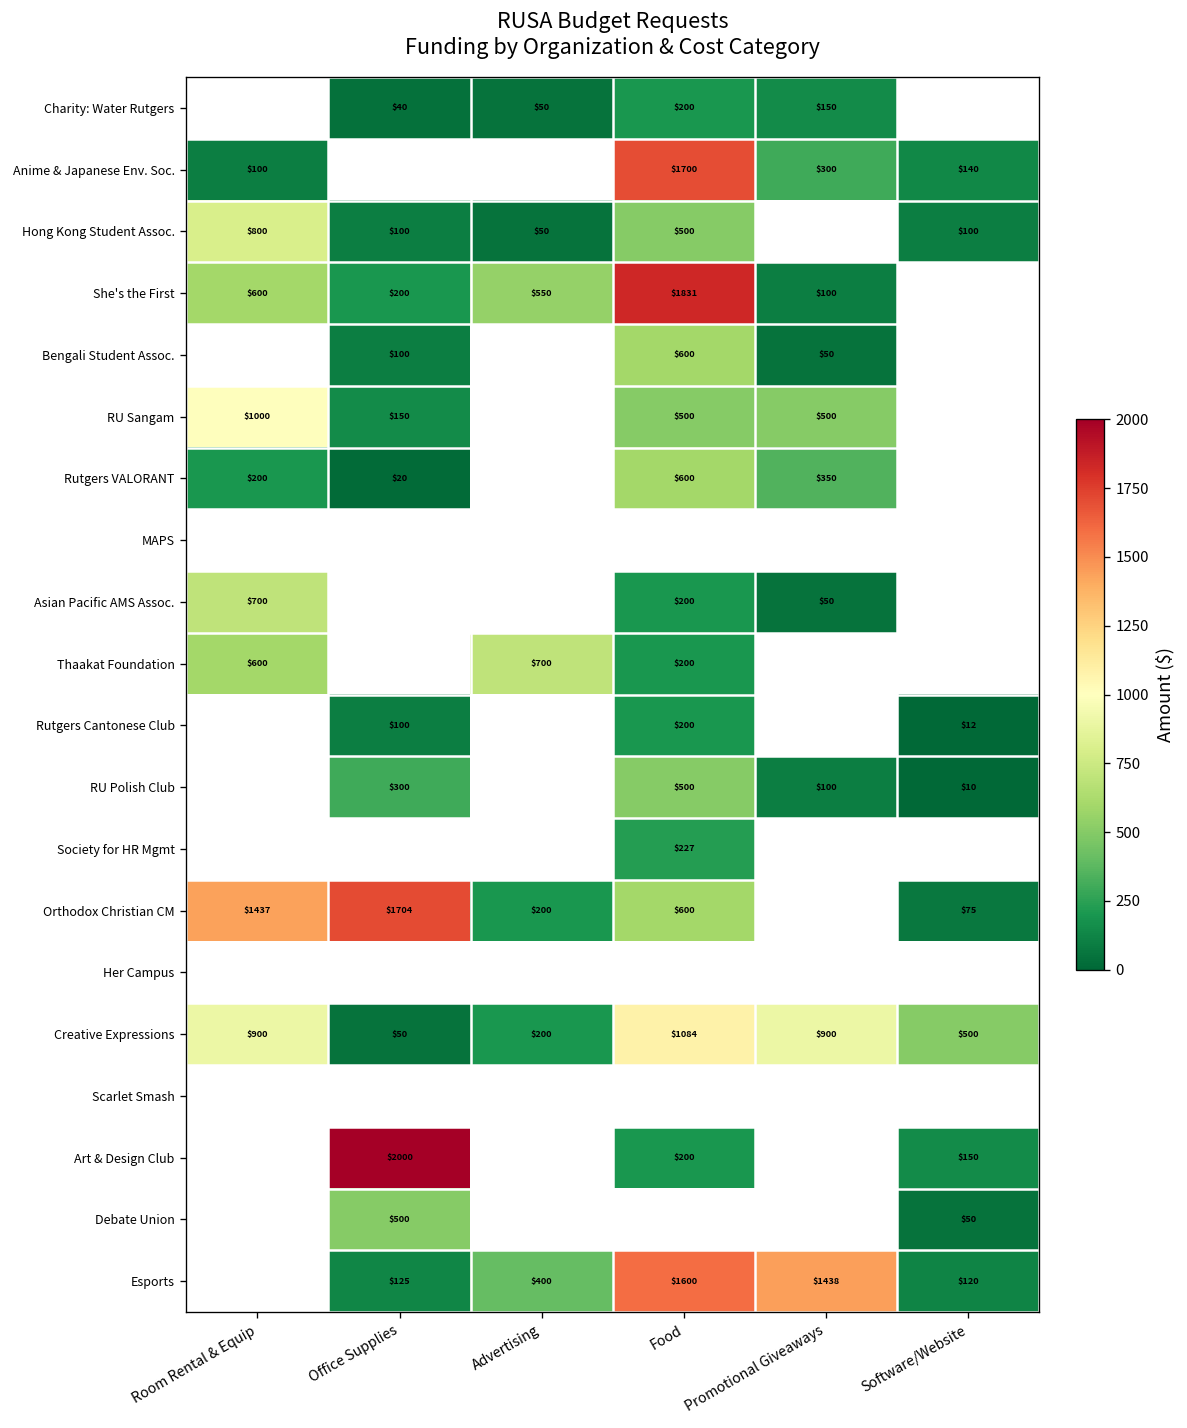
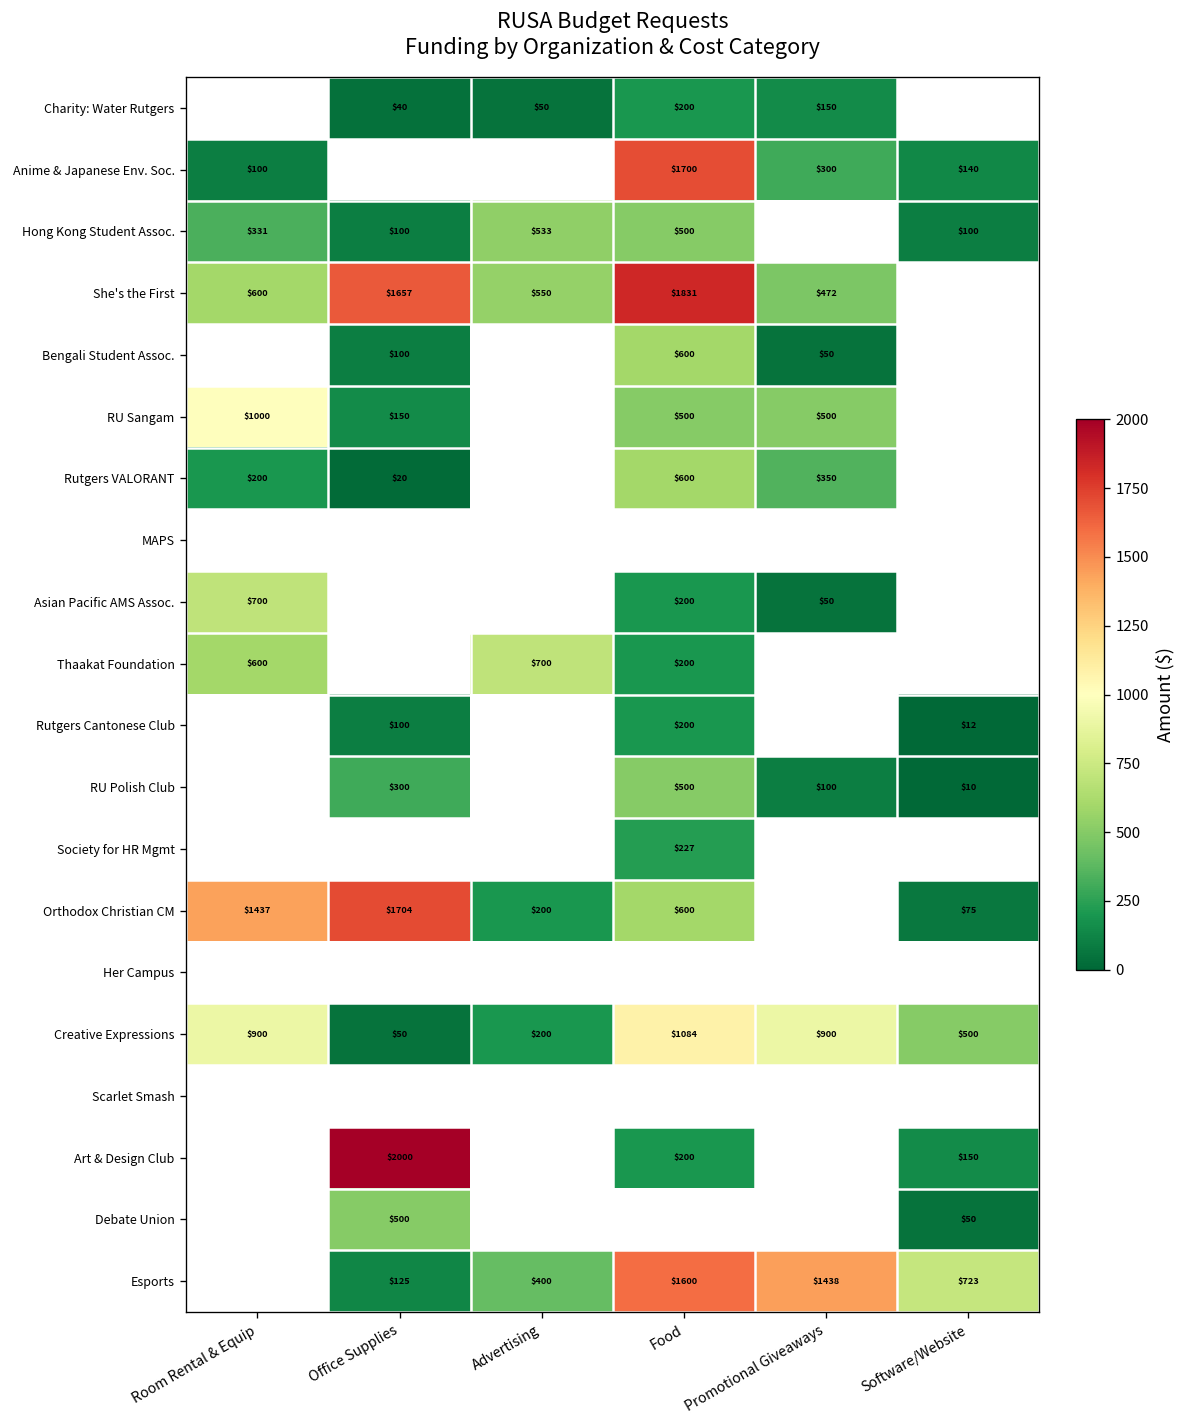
Hong Kong Student Assoc., Room Rental & Equip: $800 -> $331
Hong Kong Student Assoc., Advertising: $50 -> $533
She's the First, Office Supplies: $200 -> $1657
She's the First, Promotional Giveaways: $100 -> $472
Esports, Software/Website: $120 -> $723
